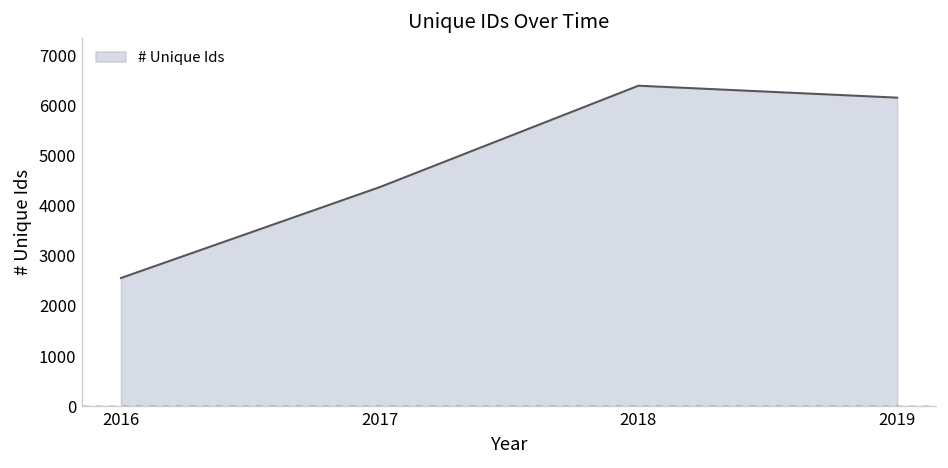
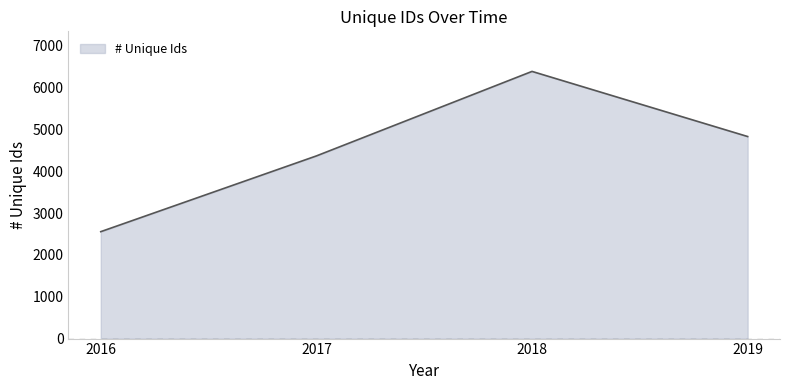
2019: 6200 -> 4800
